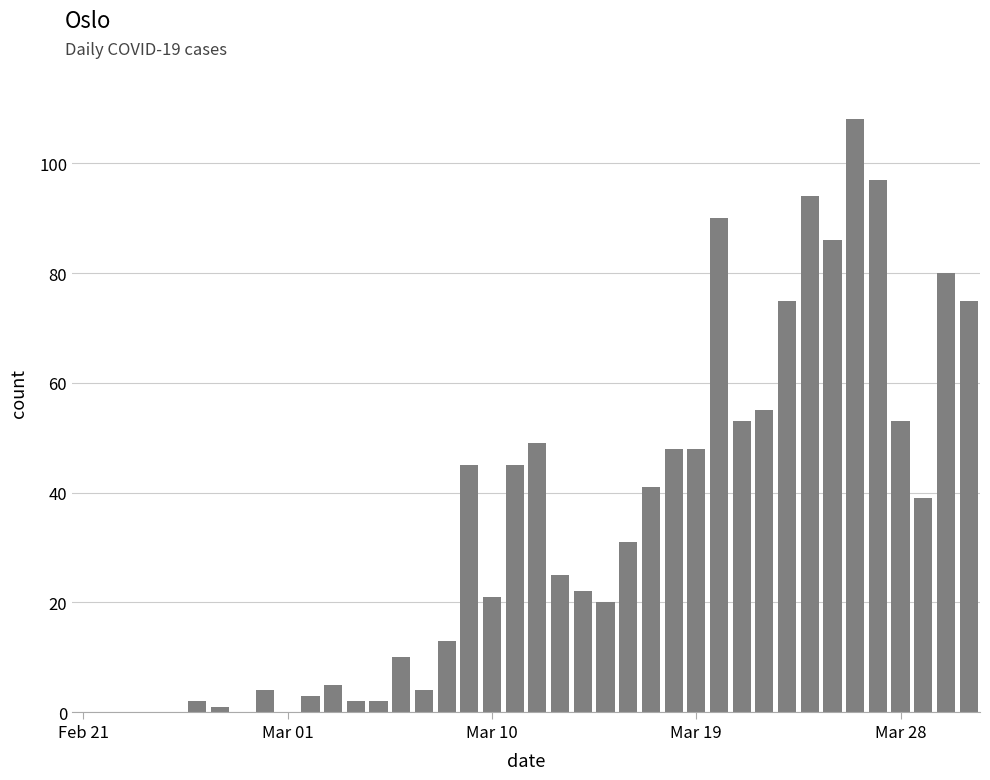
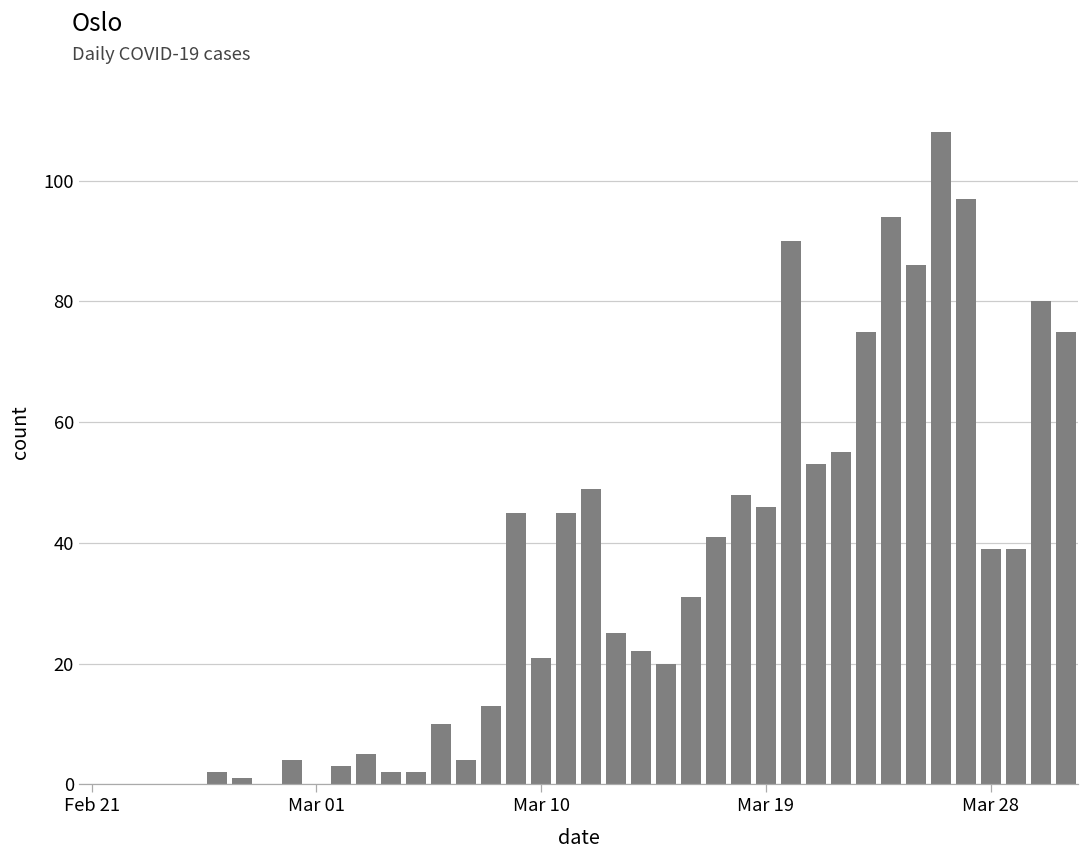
Mar 19: 48 -> 46
Mar 28: 53 -> 39
